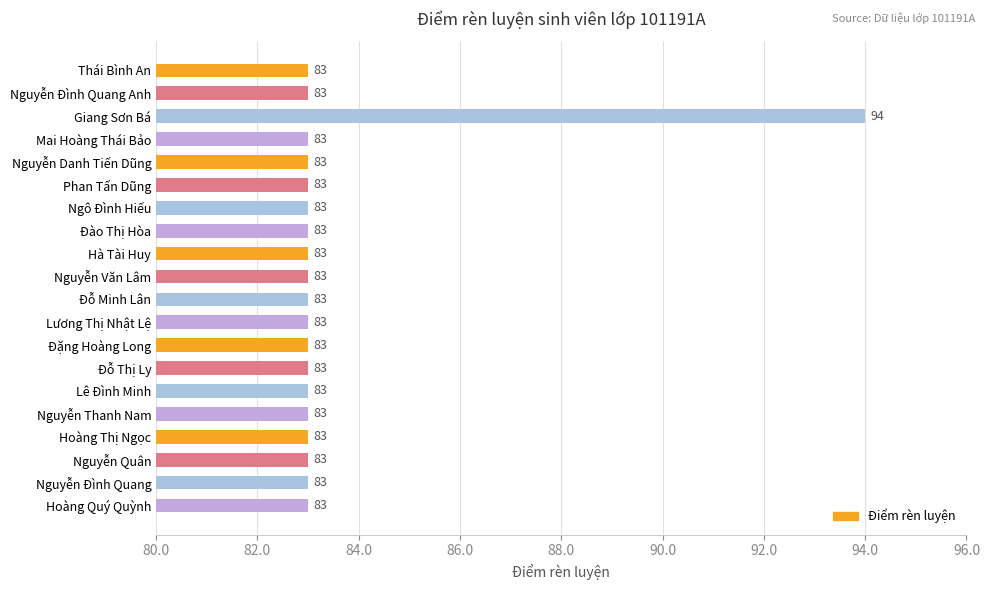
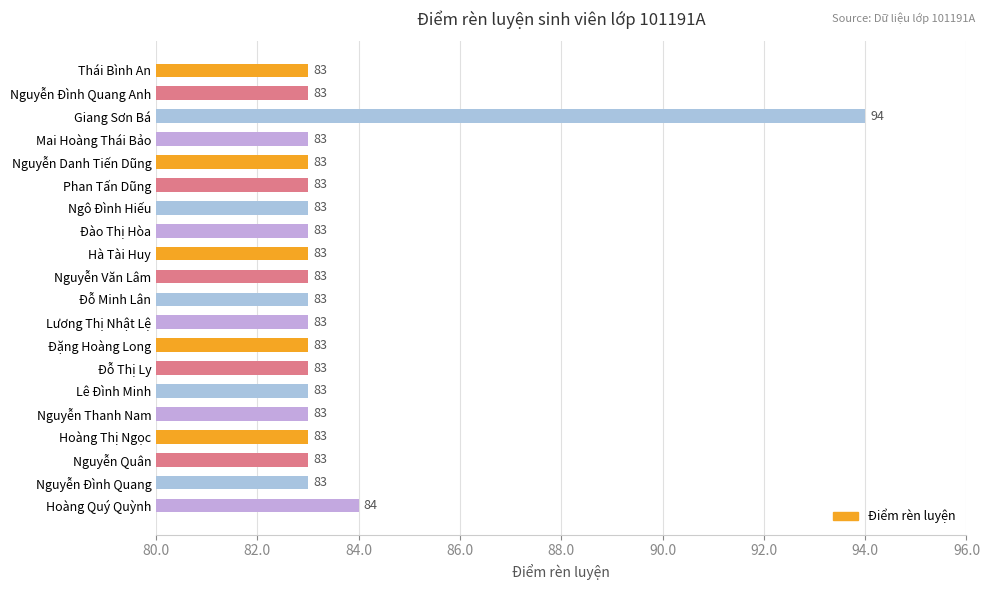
Hoàng Quý Quỳnh: 83 -> 84
